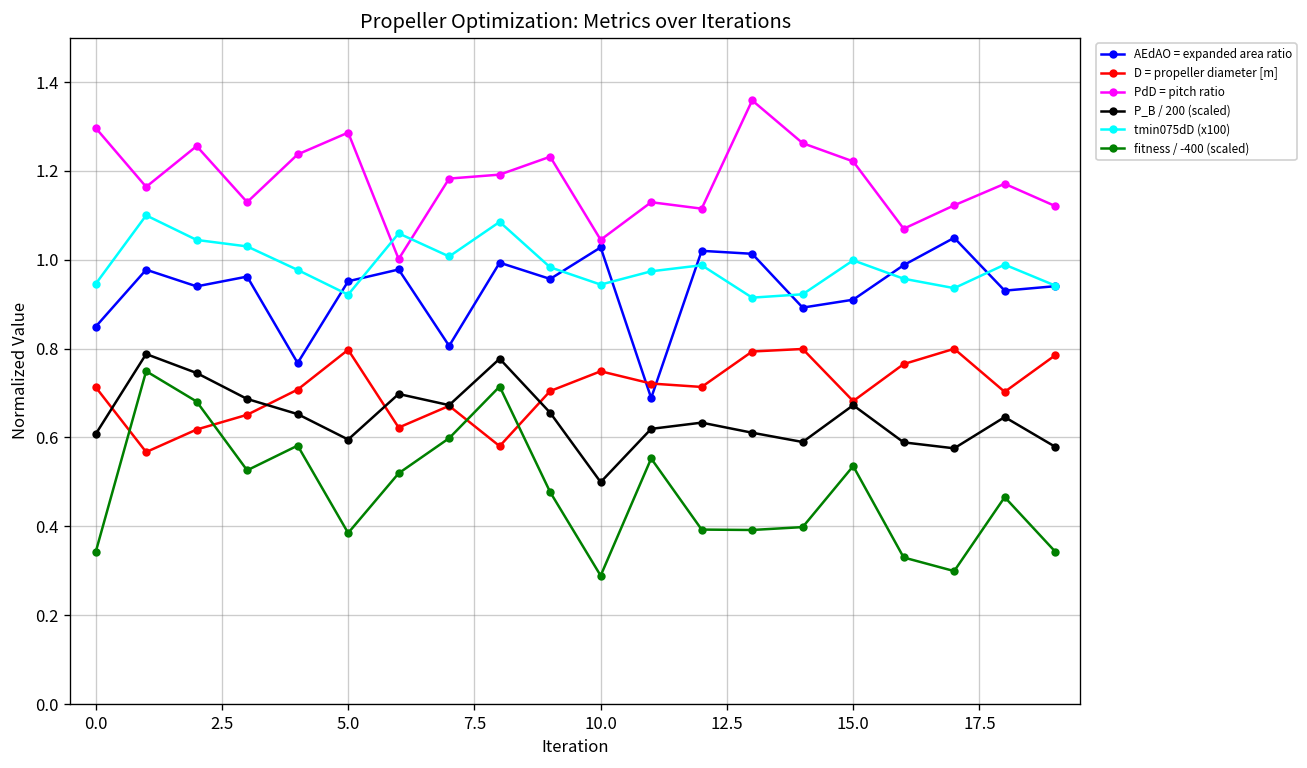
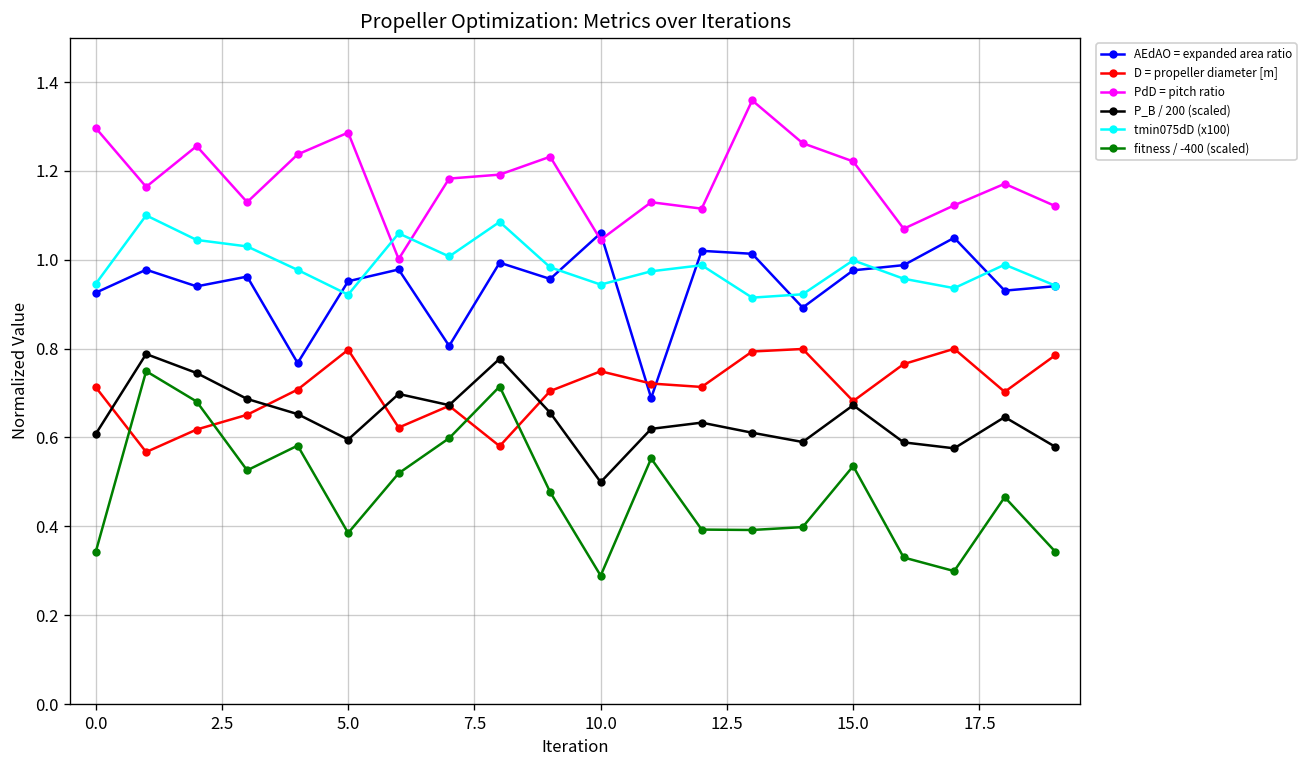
AEdAO = expanded area ratio, 0.0: 0.85 -> 0.93
AEdAO = expanded area ratio, 10.0: 1.03 -> 1.06
AEdAO = expanded area ratio, 15.0: 0.91 -> 0.98
